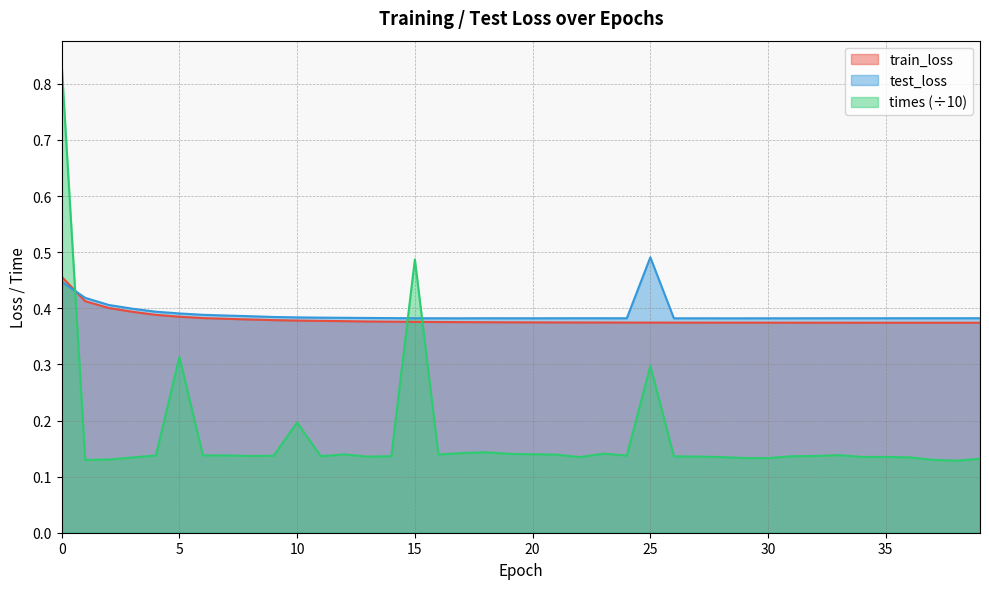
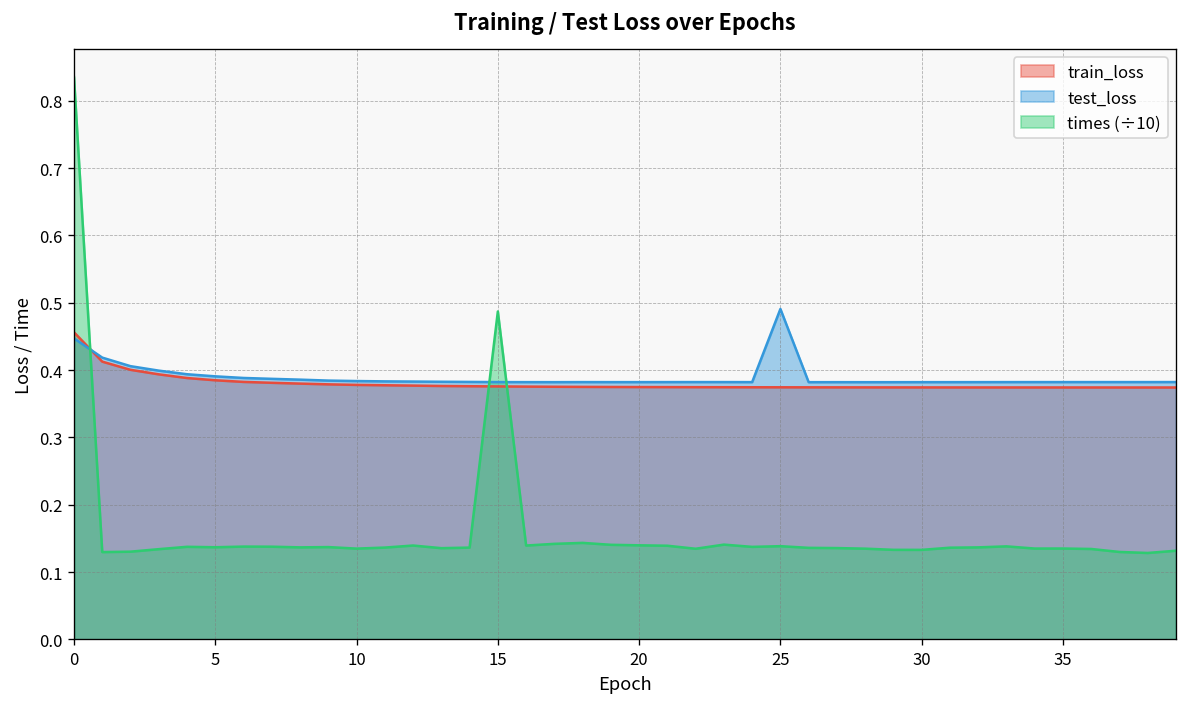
times (÷10), 5: 0.31 -> 0.14
times (÷10), 10: 0.20 -> 0.13
times (÷10), 25: 0.30 -> 0.14
